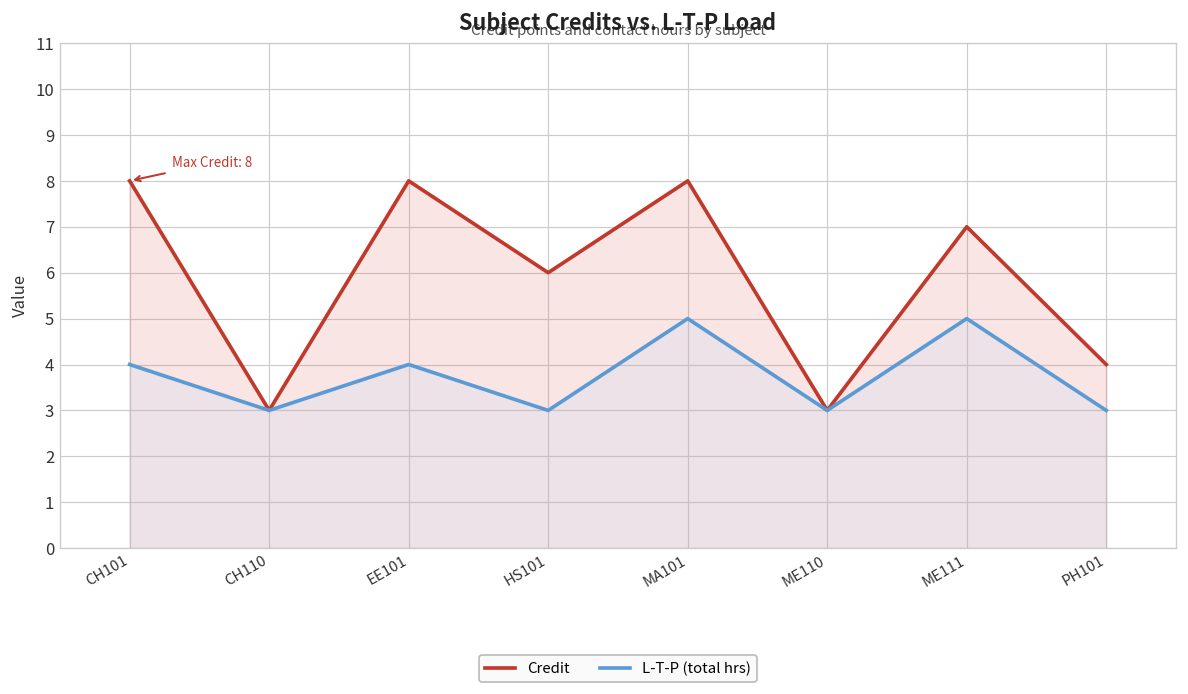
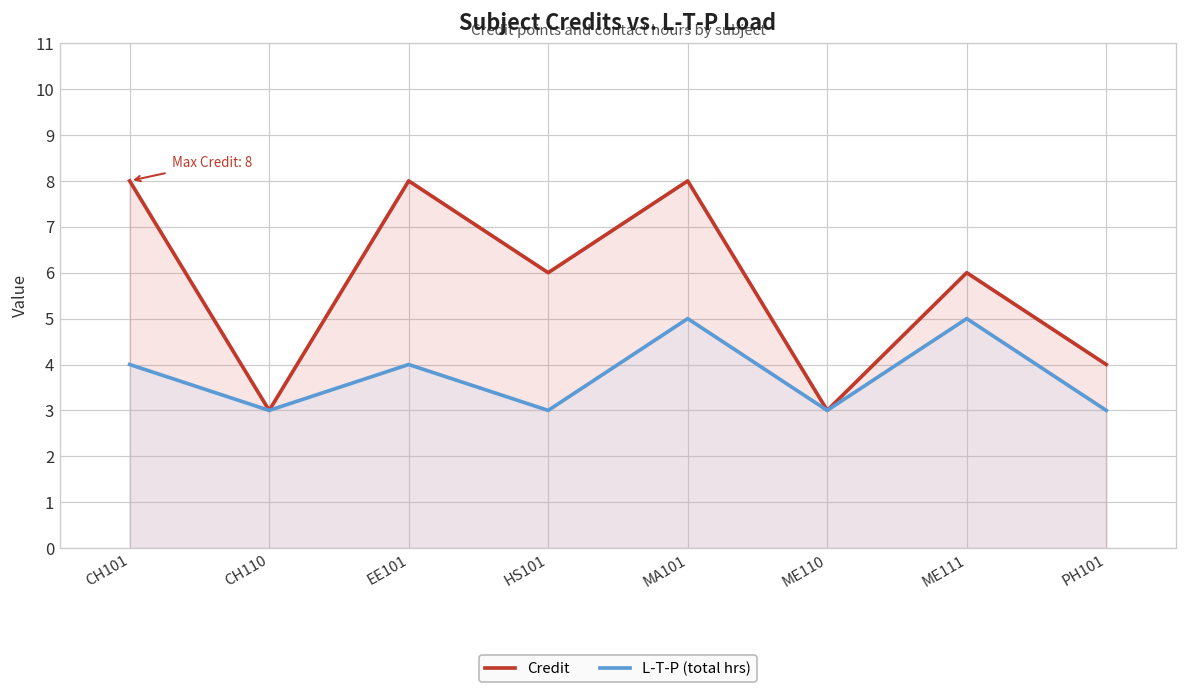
Credit, ME111: 7 -> 6
